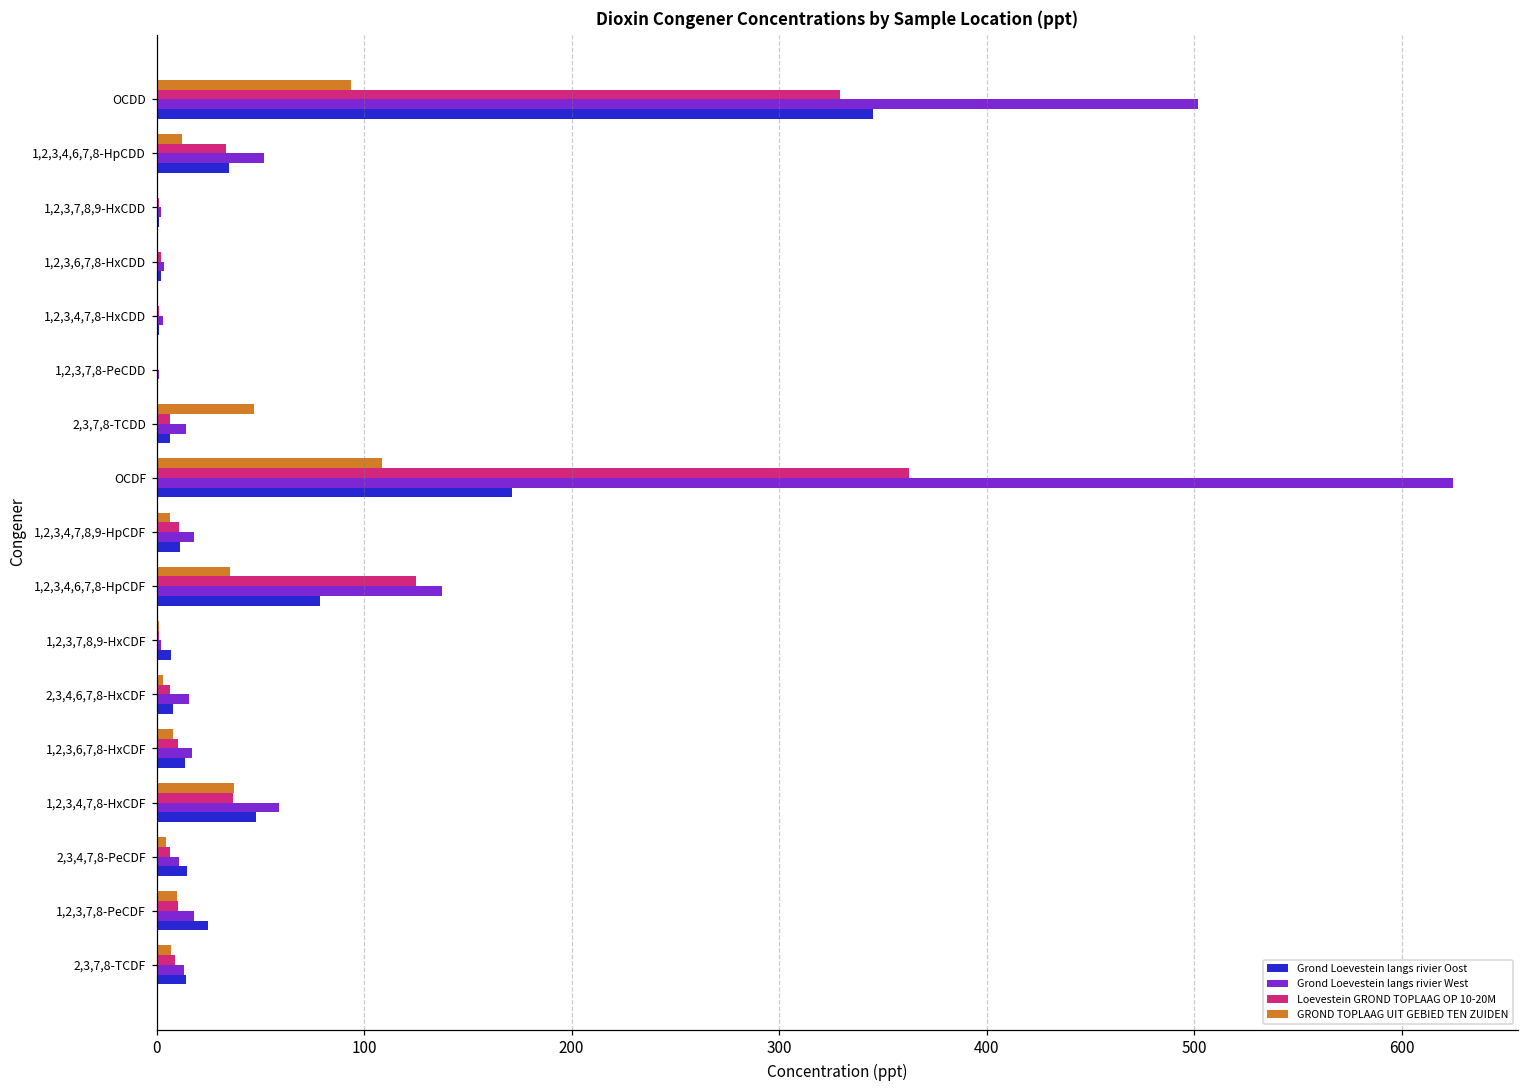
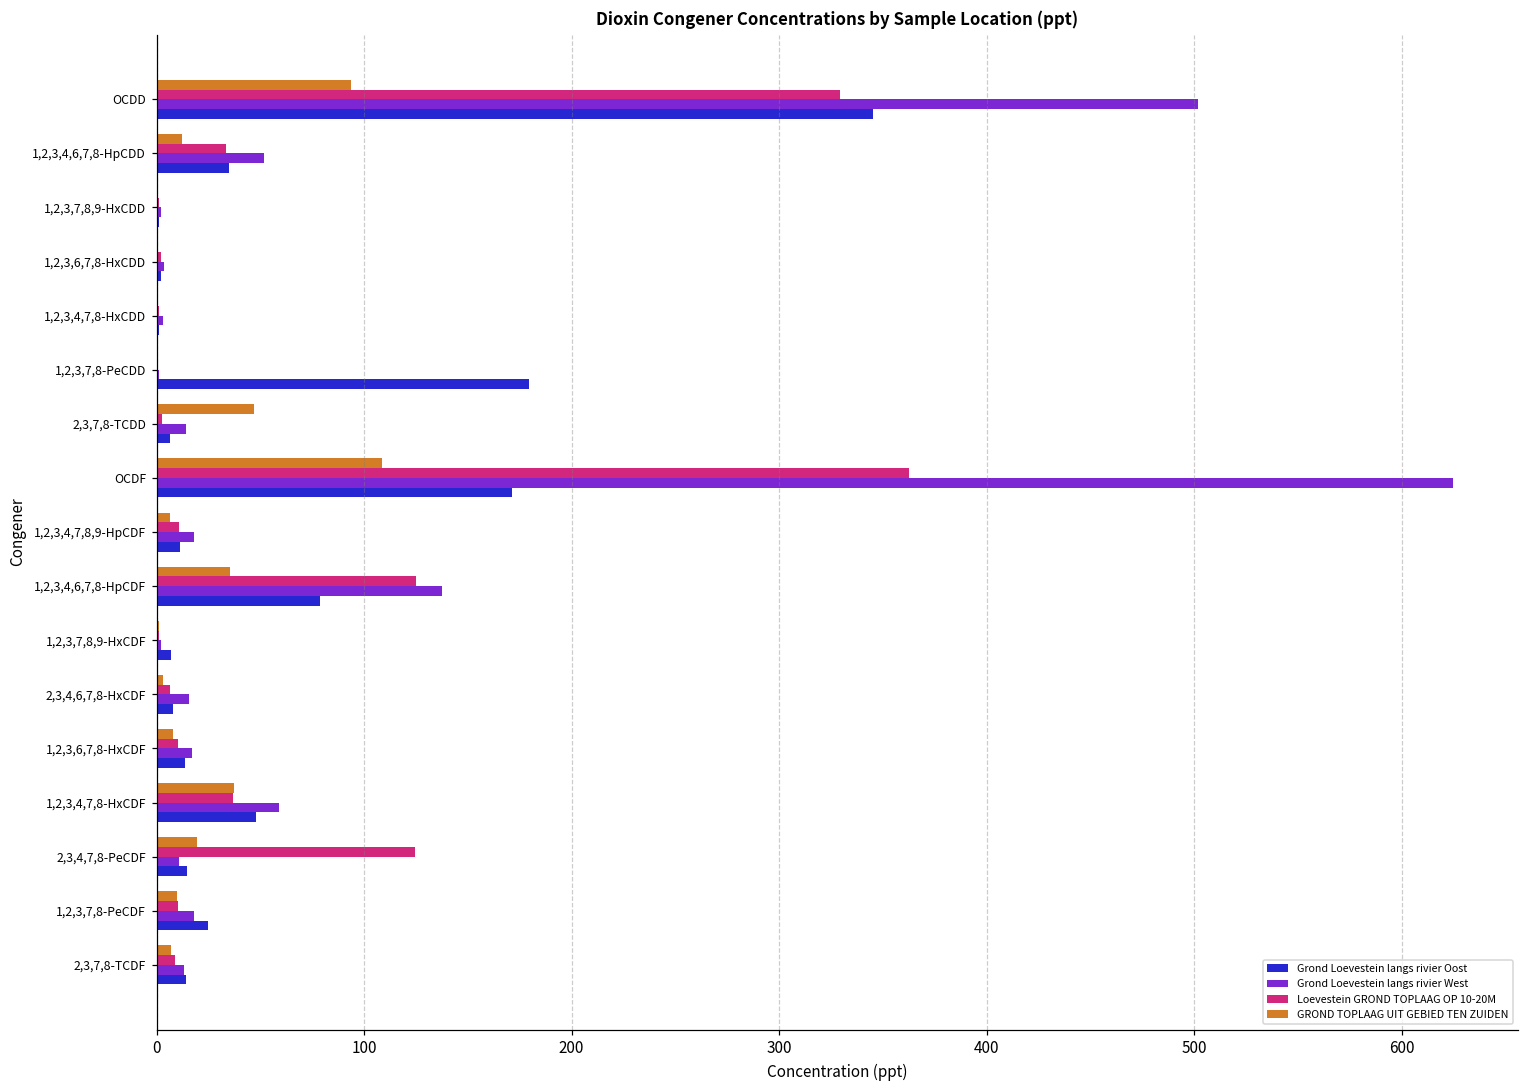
Grond Loevestein langs rivier Oost, 1,2,3,7,8-PeCDD: 1 -> 179
Loevestein GROND TOPLAAG OP 10-20M, 2,3,7,8-TCDD: 7 -> 2
GROND TOPLAAG UIT GEBIED TEN ZUIDEN, 2,3,4,7,8-PeCDF: 5 -> 20
Loevestein GROND TOPLAAG OP 10-20M, 2,3,4,7,8-PeCDF: 6 -> 125
